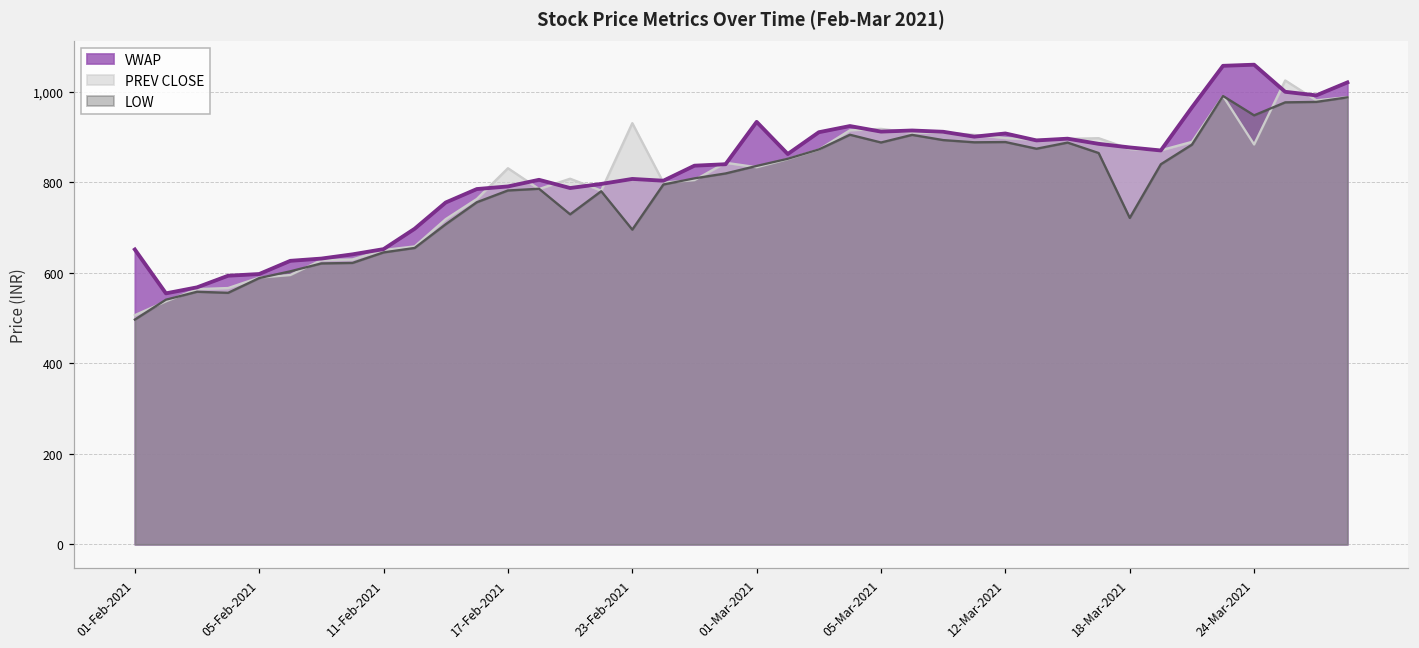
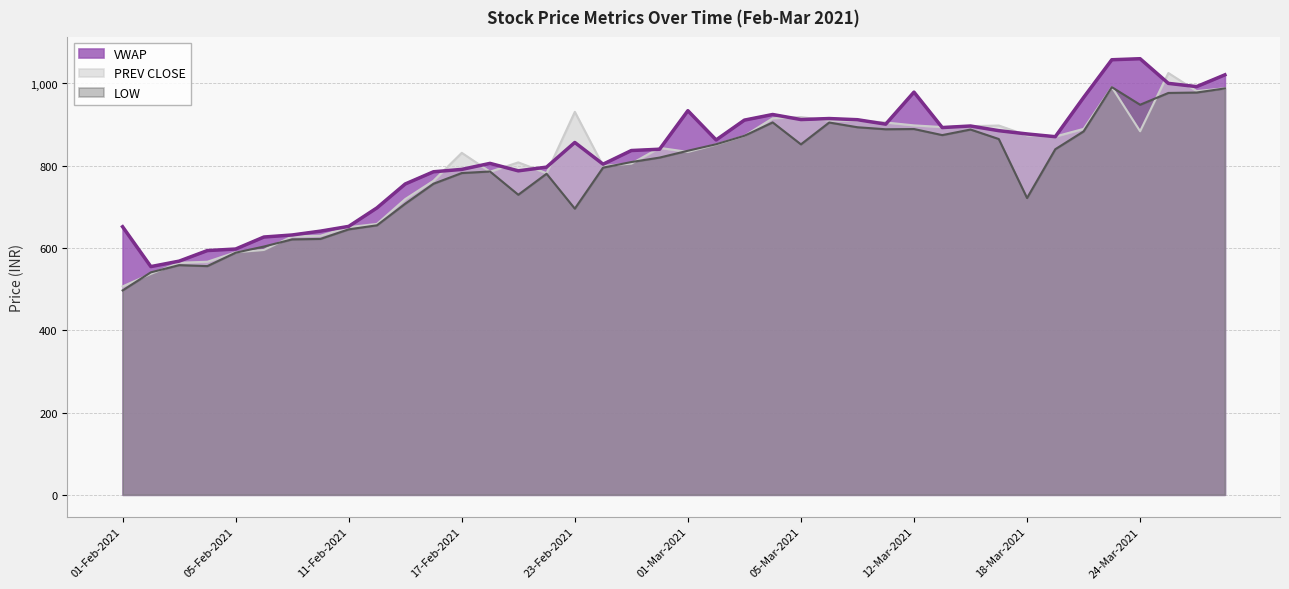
VWAP, 23-Feb-2021: 810 -> 860
LOW, 05-Mar-2021: 890 -> 850
VWAP, 12-Mar-2021: 910 -> 980
